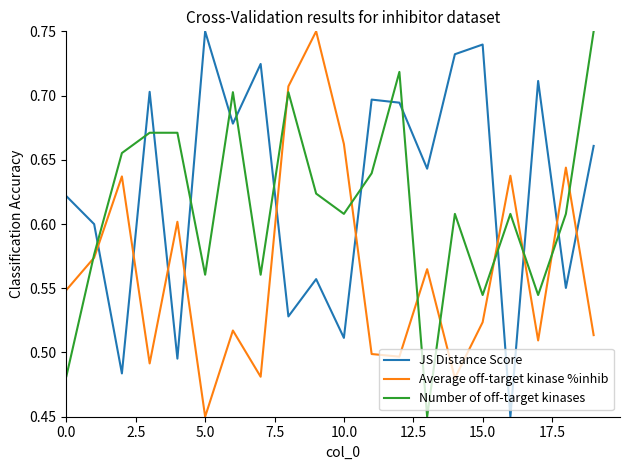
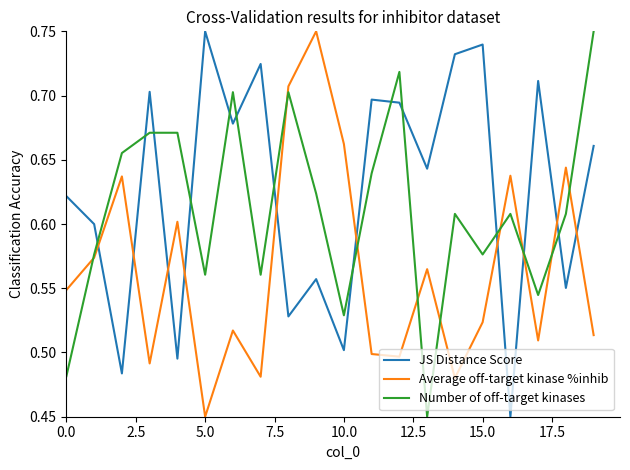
JS Distance Score, 10.0: 0.511 -> 0.502
Number of off-target kinases, 10.0: 0.608 -> 0.529
Number of off-target kinases, 15.0: 0.545 -> 0.576
